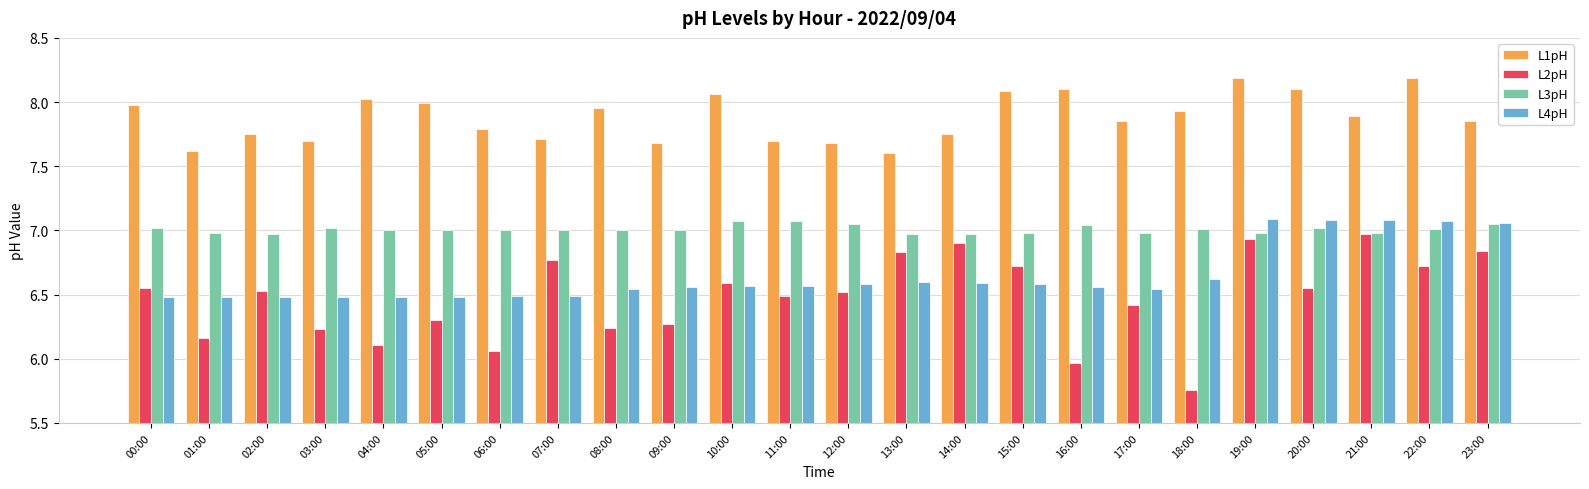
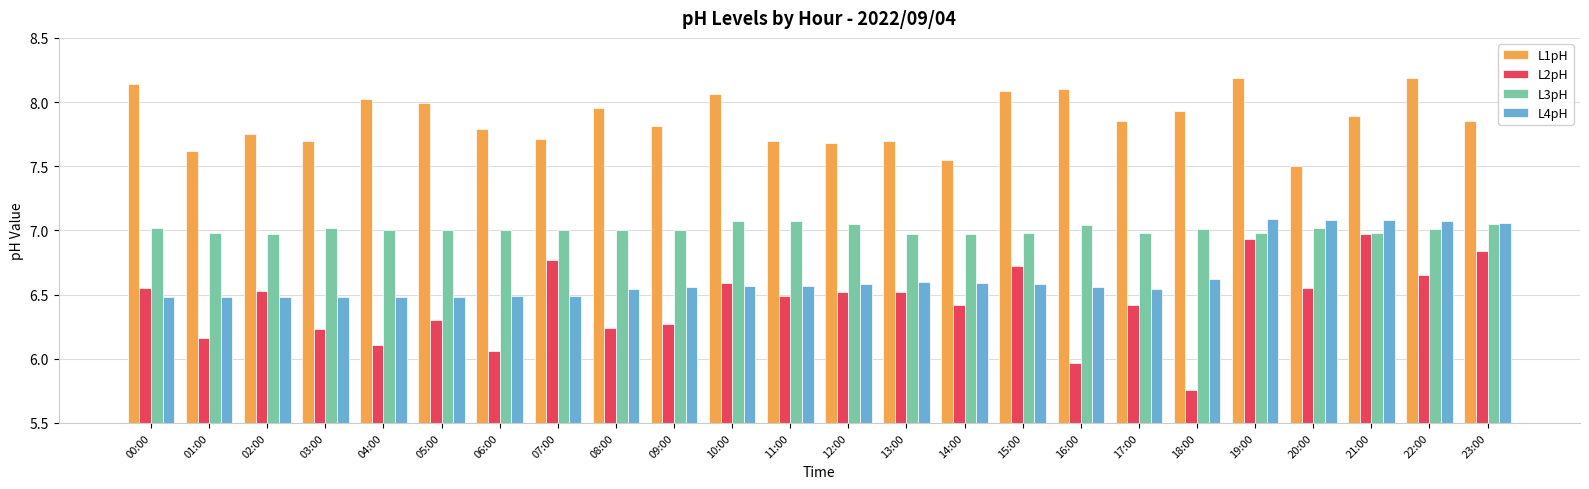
L1pH, 00:00: 7.98 -> 8.14
L1pH, 09:00: 7.68 -> 7.81
L1pH, 13:00: 7.6 -> 7.7
L2pH, 13:00: 6.83 -> 6.52
L1pH, 14:00: 7.75 -> 7.55
L2pH, 14:00: 6.90 -> 6.42
L1pH, 20:00: 8.1 -> 7.5
L2pH, 22:00: 6.72 -> 6.65
